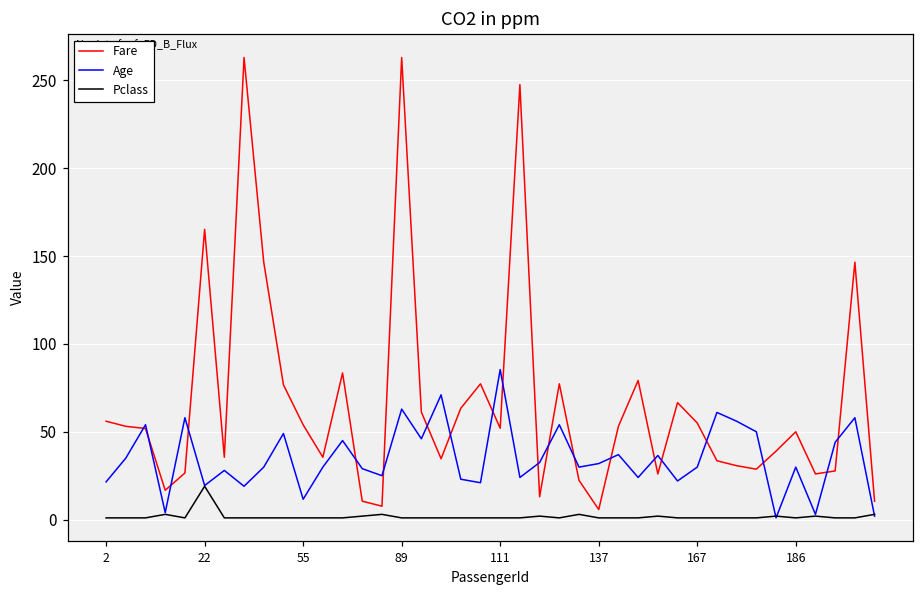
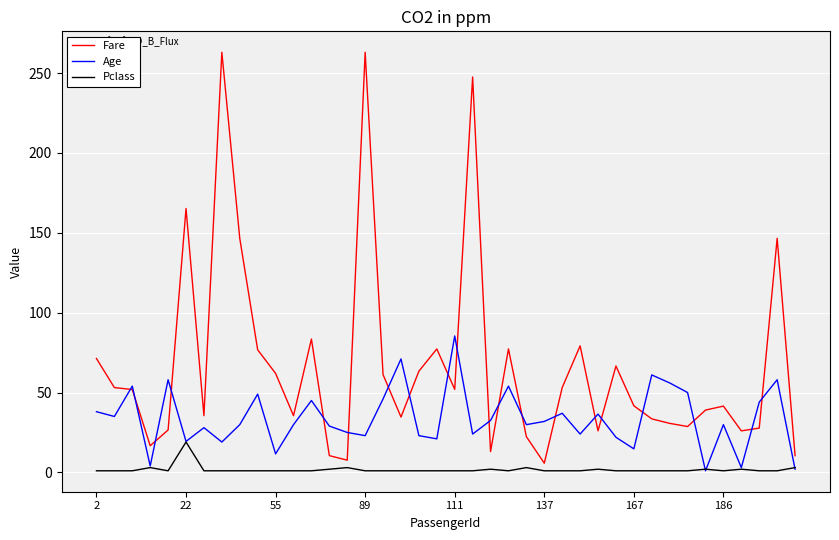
Fare, 2: 56 -> 71
Age, 2: 22 -> 38
Fare, 55: 54 -> 62
Age, 89: 63 -> 23
Fare, 167: 55 -> 42
Age, 167: 30 -> 15
Fare, 186: 50 -> 42
